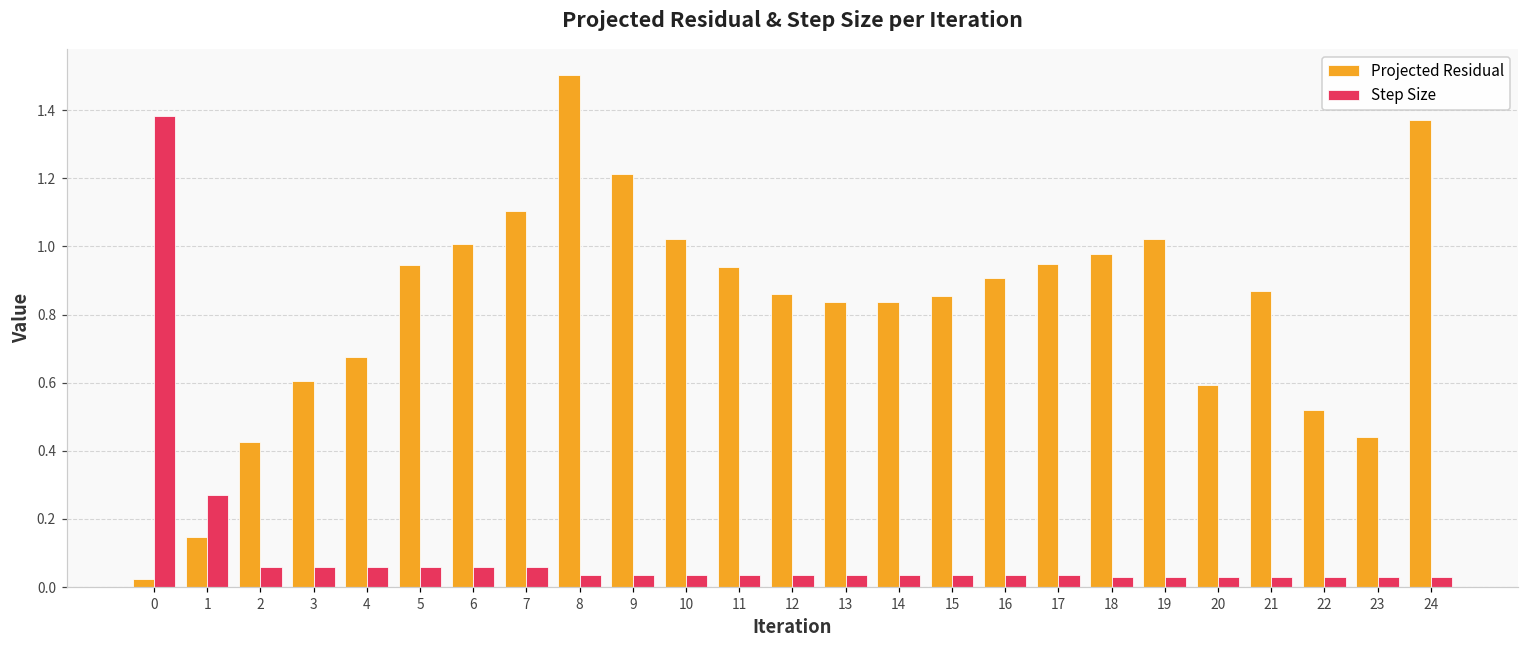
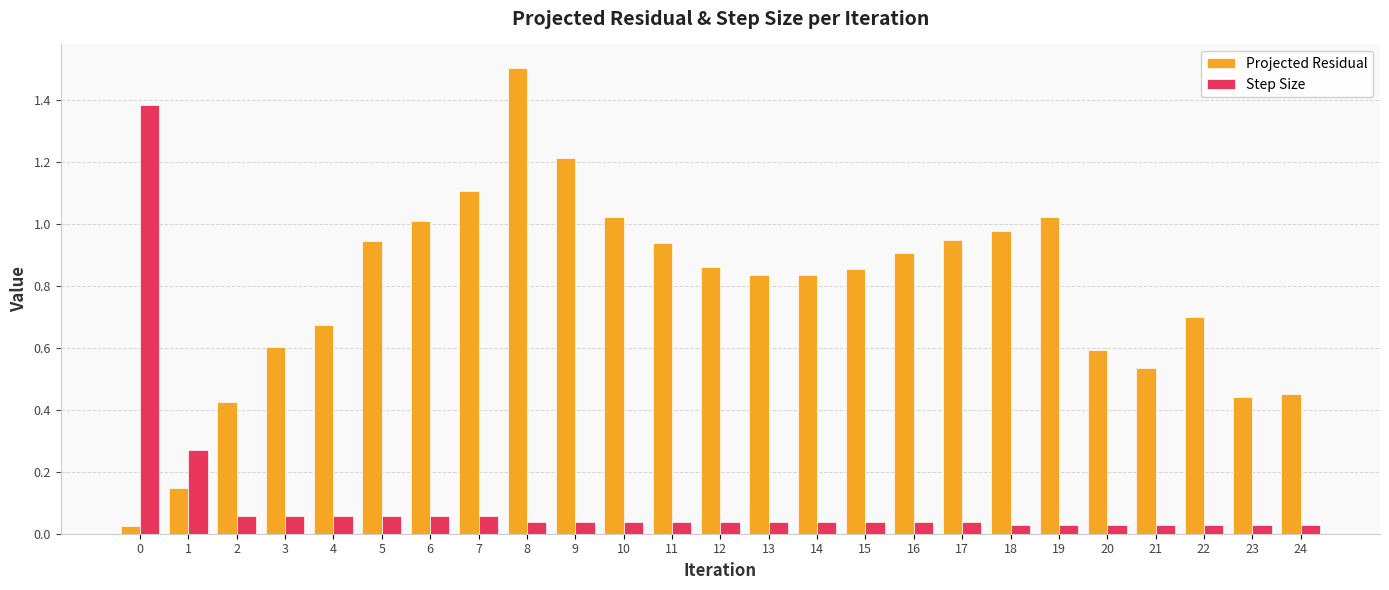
Projected Residual, 21: 0.87 -> 0.54
Projected Residual, 22: 0.52 -> 0.70
Projected Residual, 24: 1.37 -> 0.45
